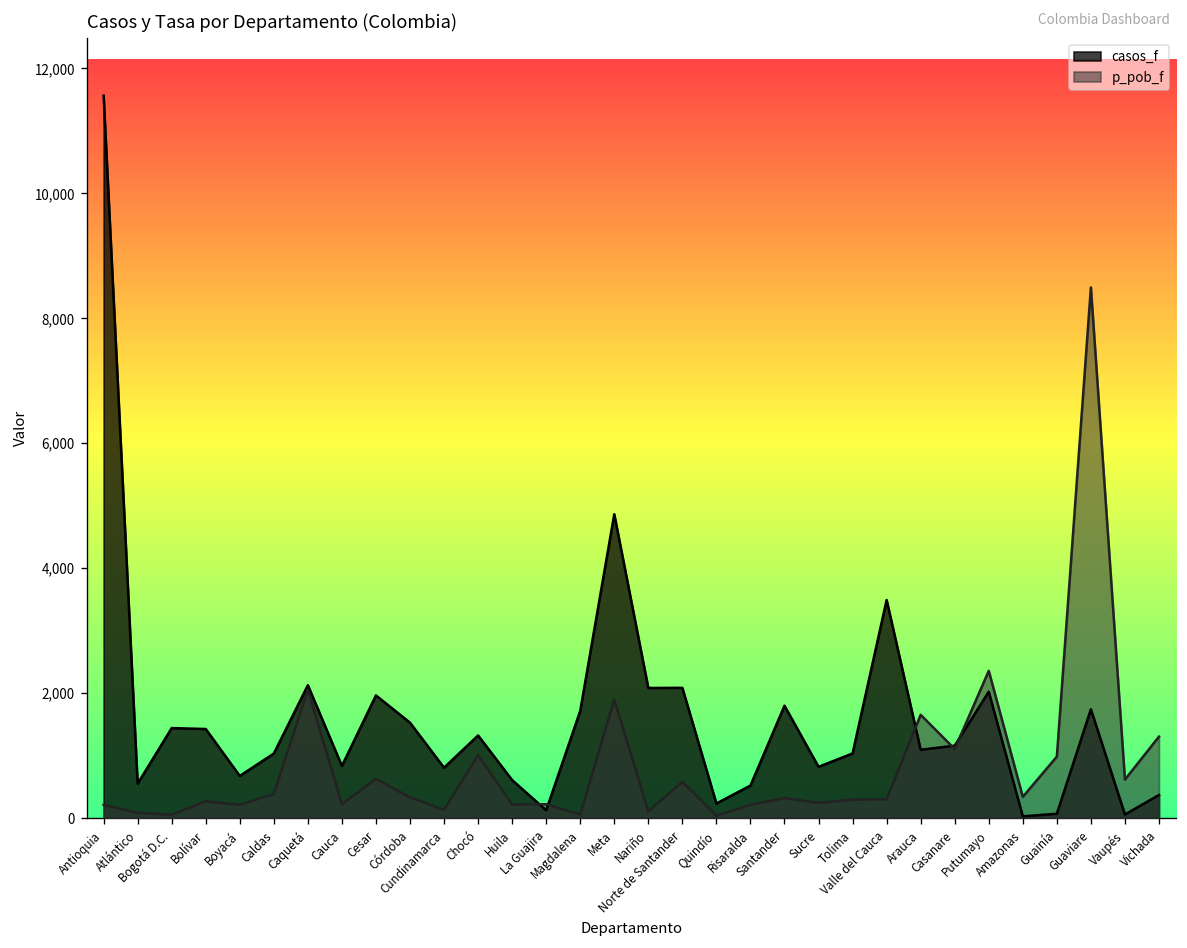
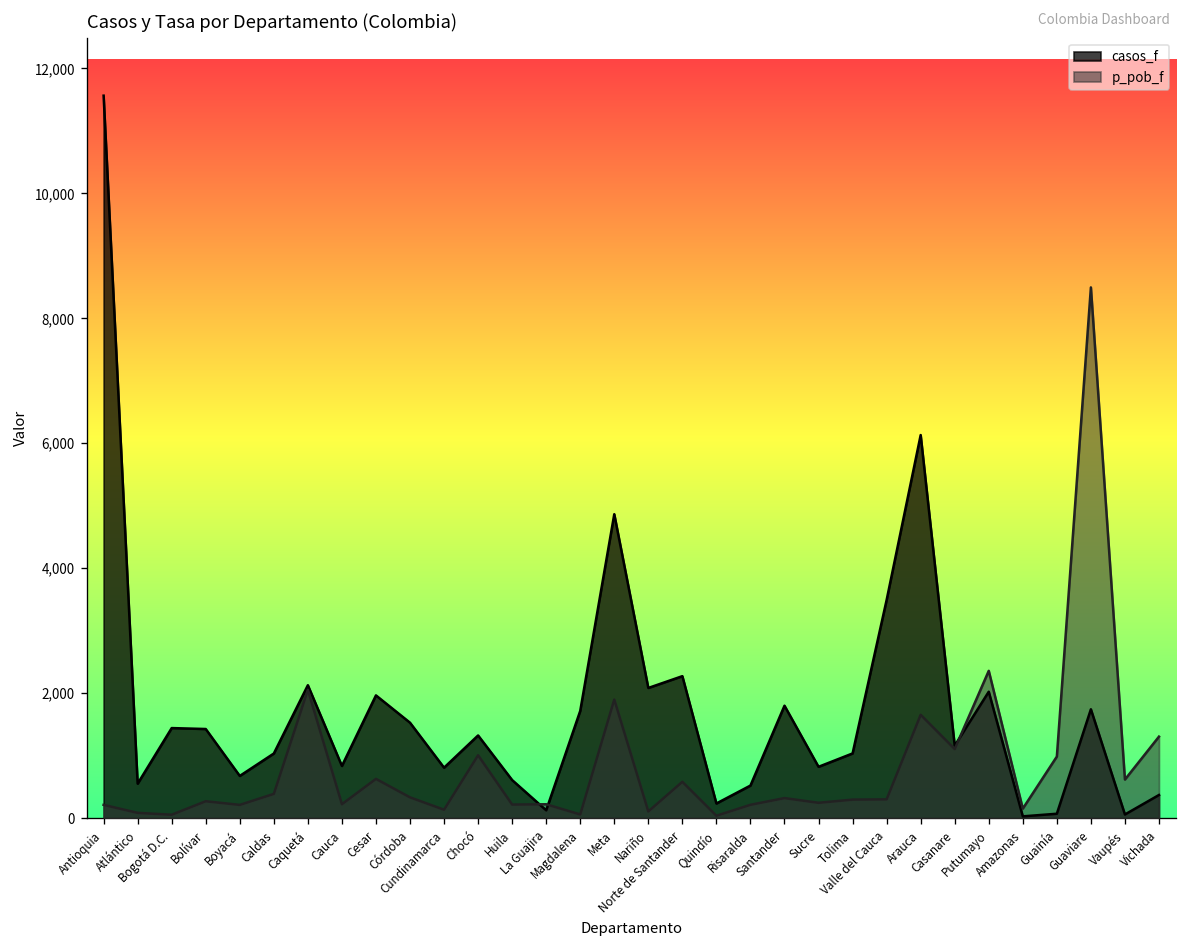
casos_f, Norte de Santander: 2,100 -> 2,300
casos_f, Arauca: 1,100 -> 6,100
p_pob_f, Amazonas: 300 -> 200
